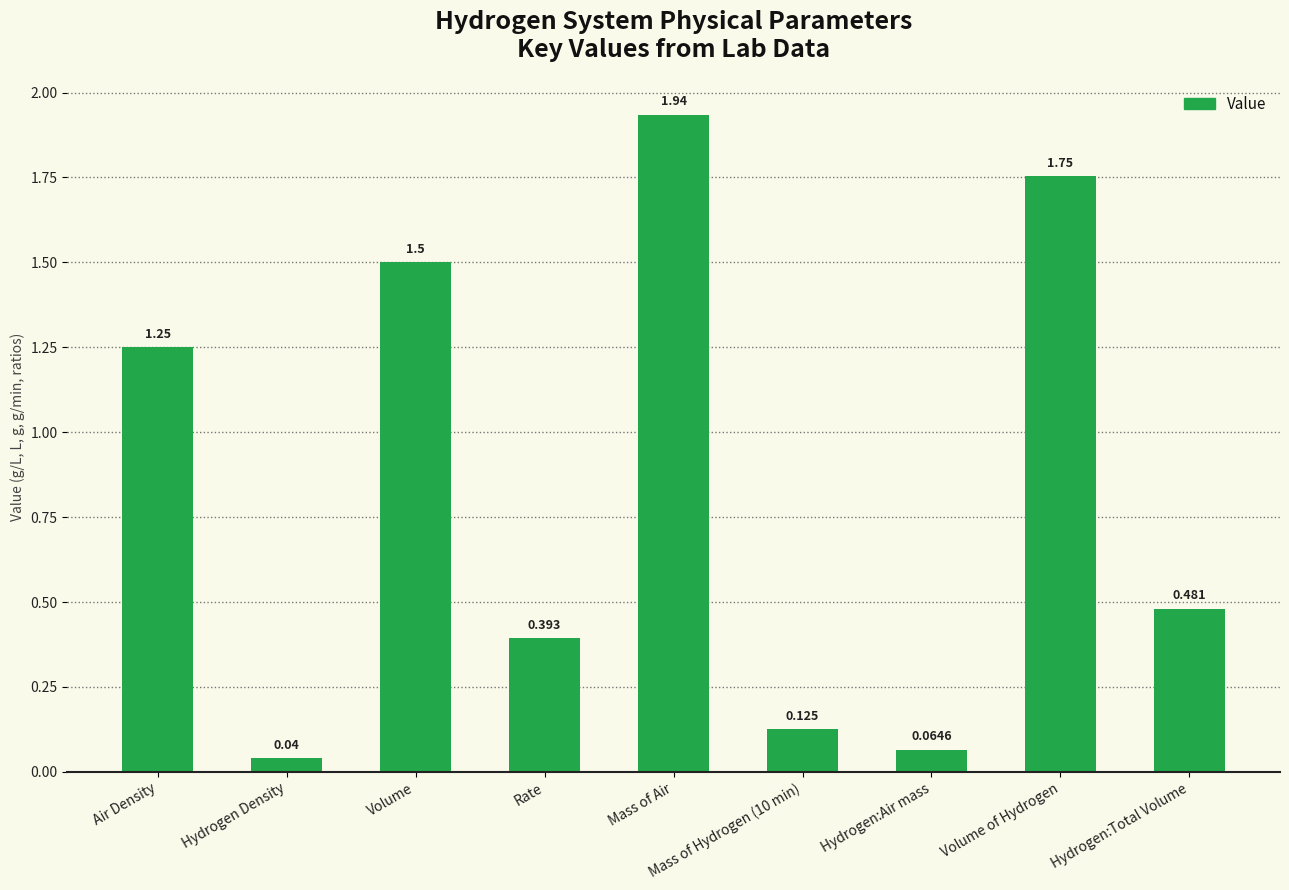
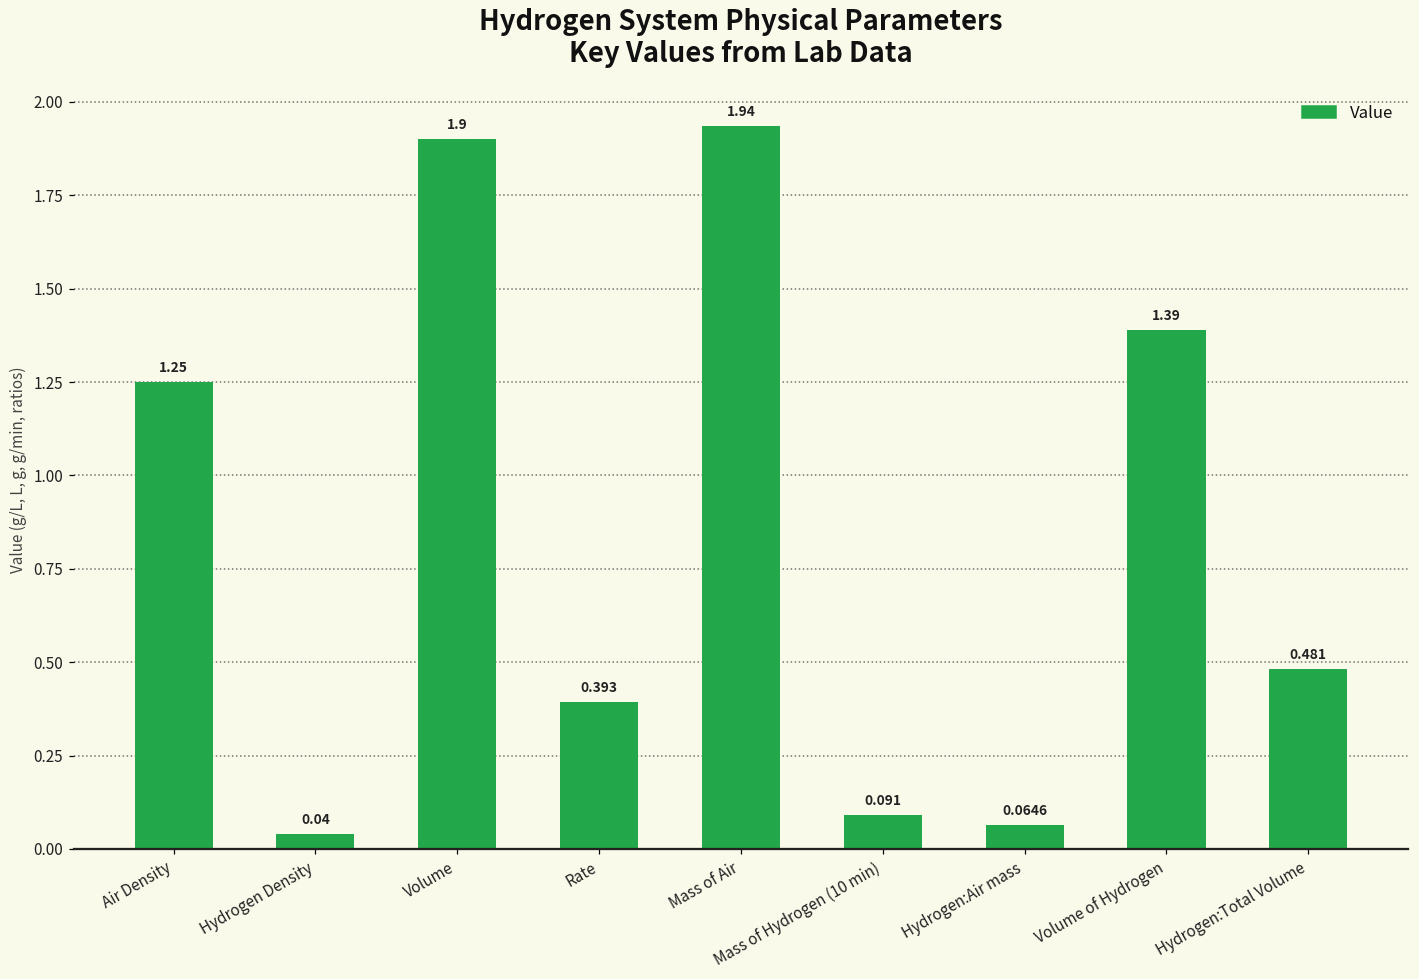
Volume: 1.5 -> 1.9
Mass of Hydrogen (10 min): 0.125 -> 0.091
Volume of Hydrogen: 1.75 -> 1.39
